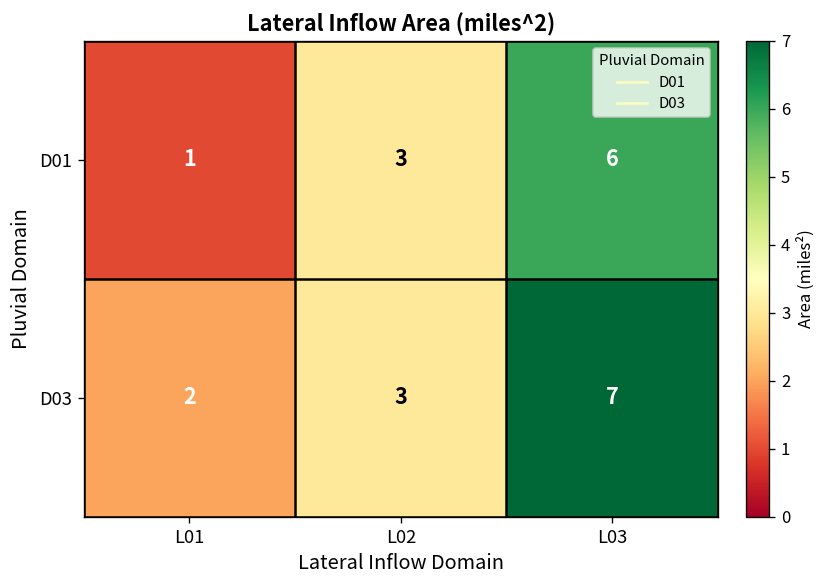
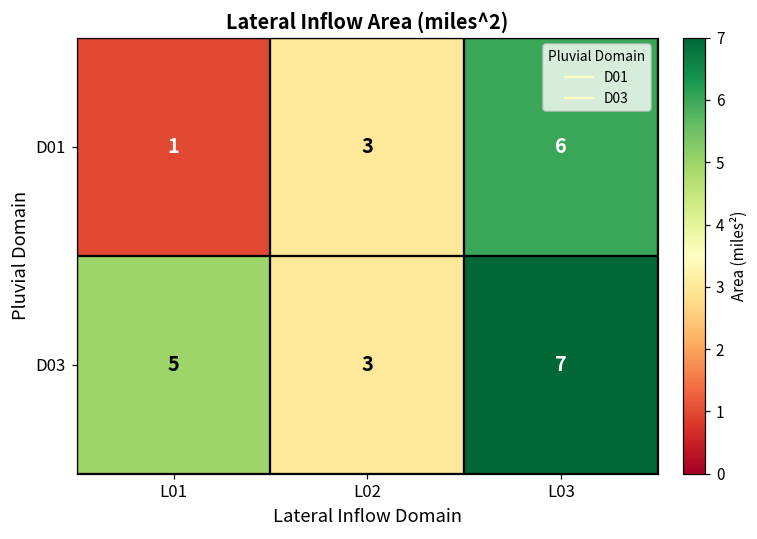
D03, L01: 2 -> 5
